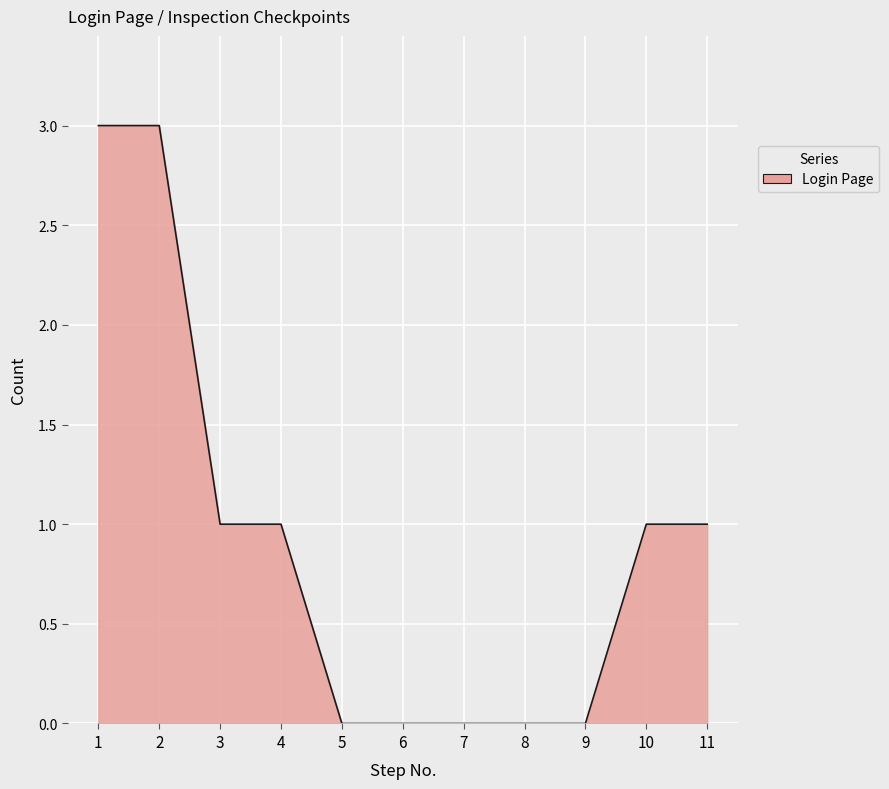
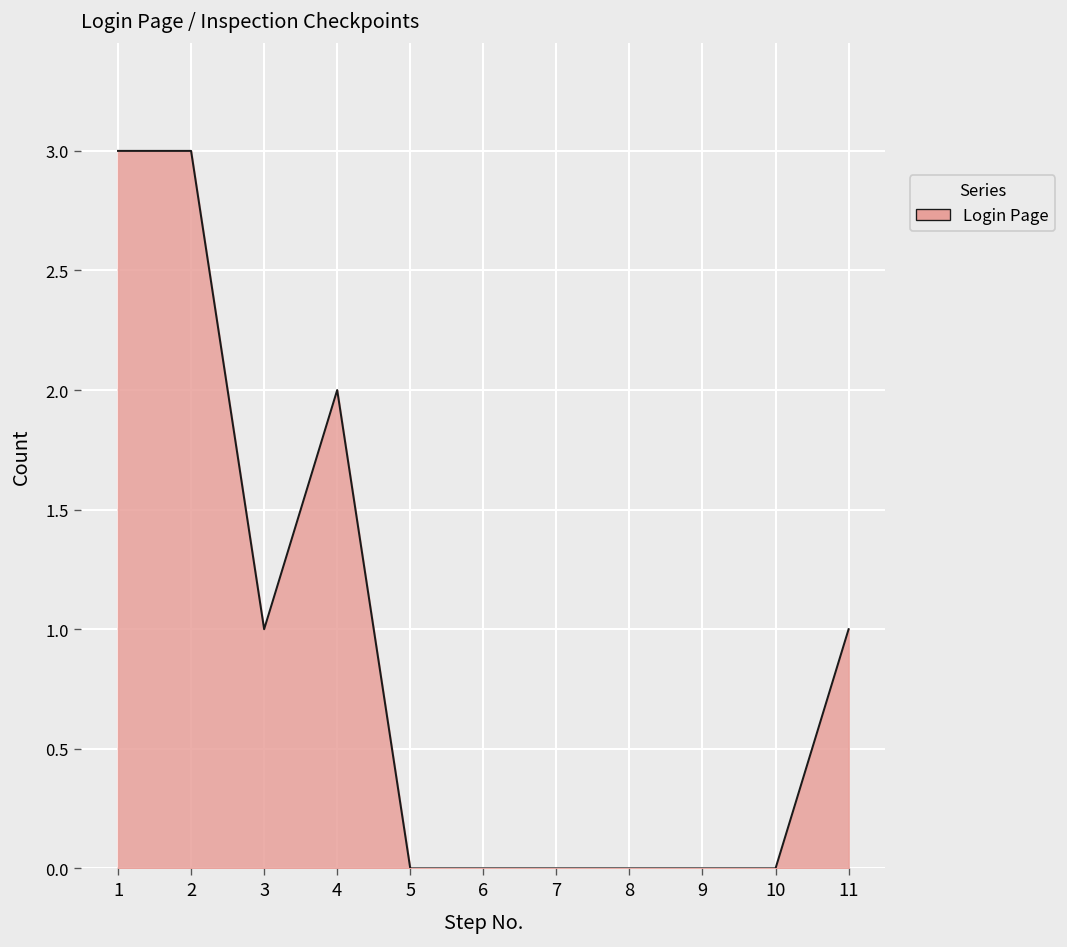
4: 1 -> 2
10: 1 -> 0
